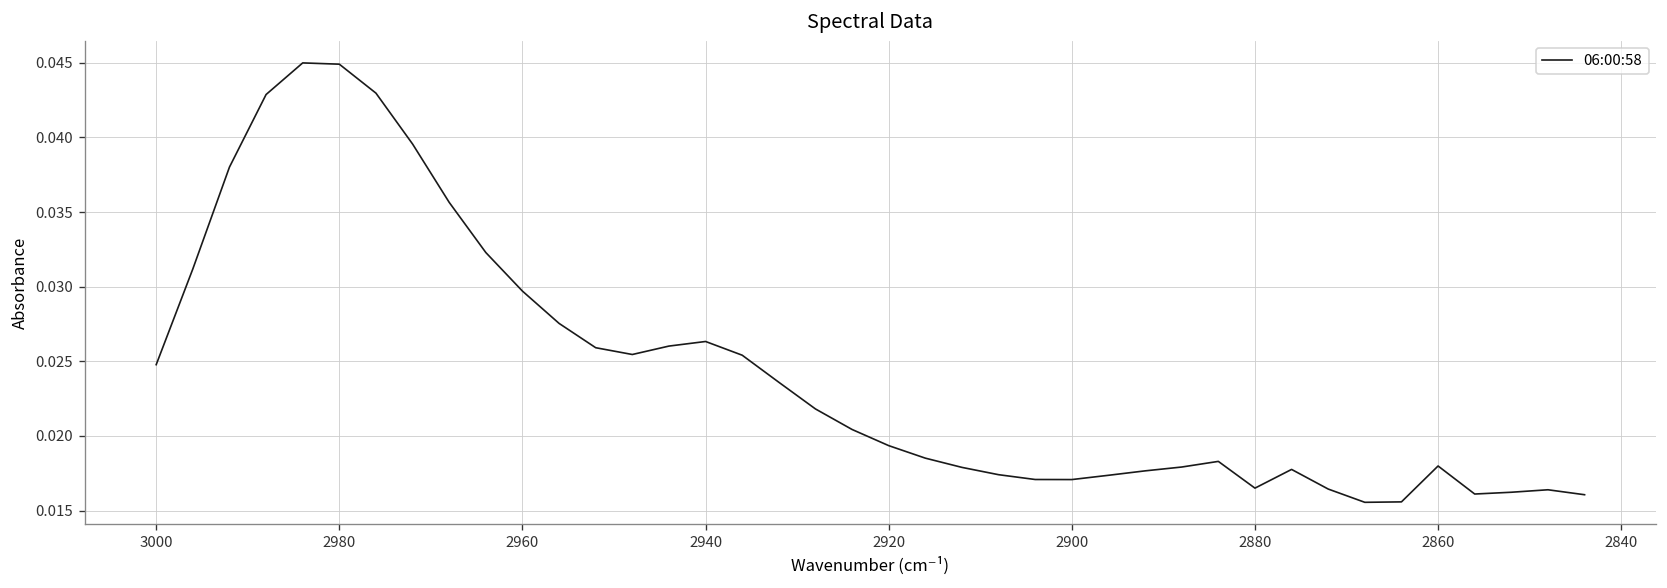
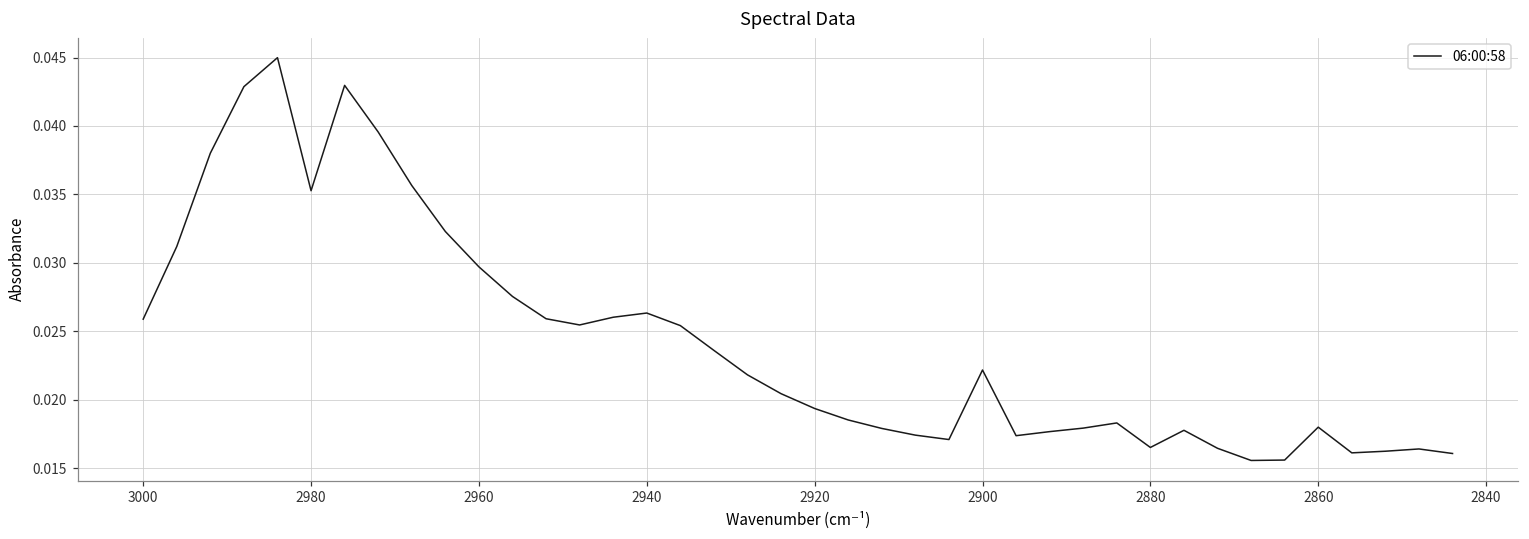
3000: 0.0248 -> 0.0259
2980: 0.0449 -> 0.0353
2900: 0.0171 -> 0.0222
